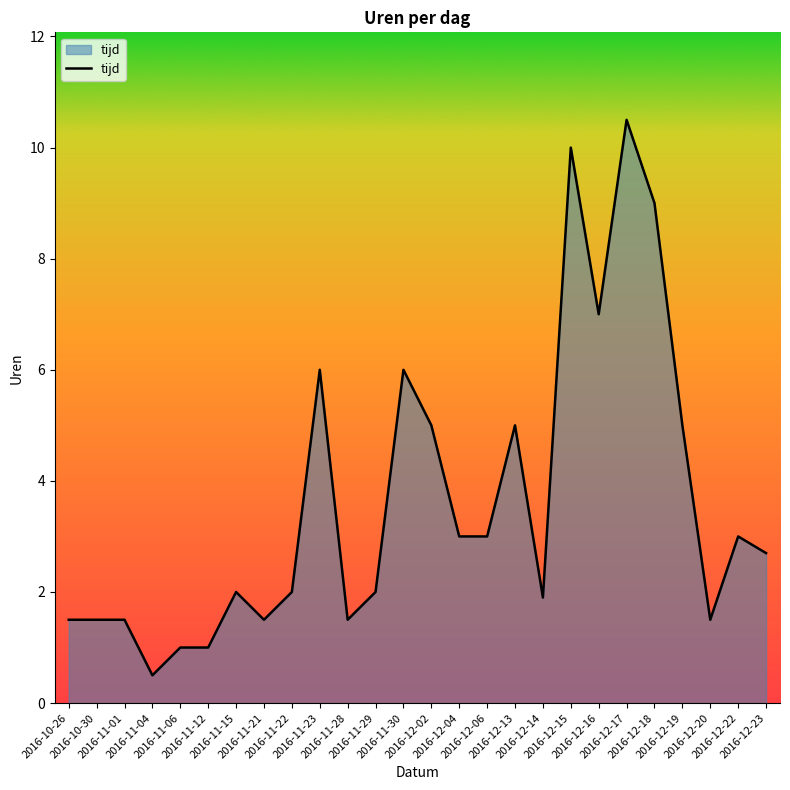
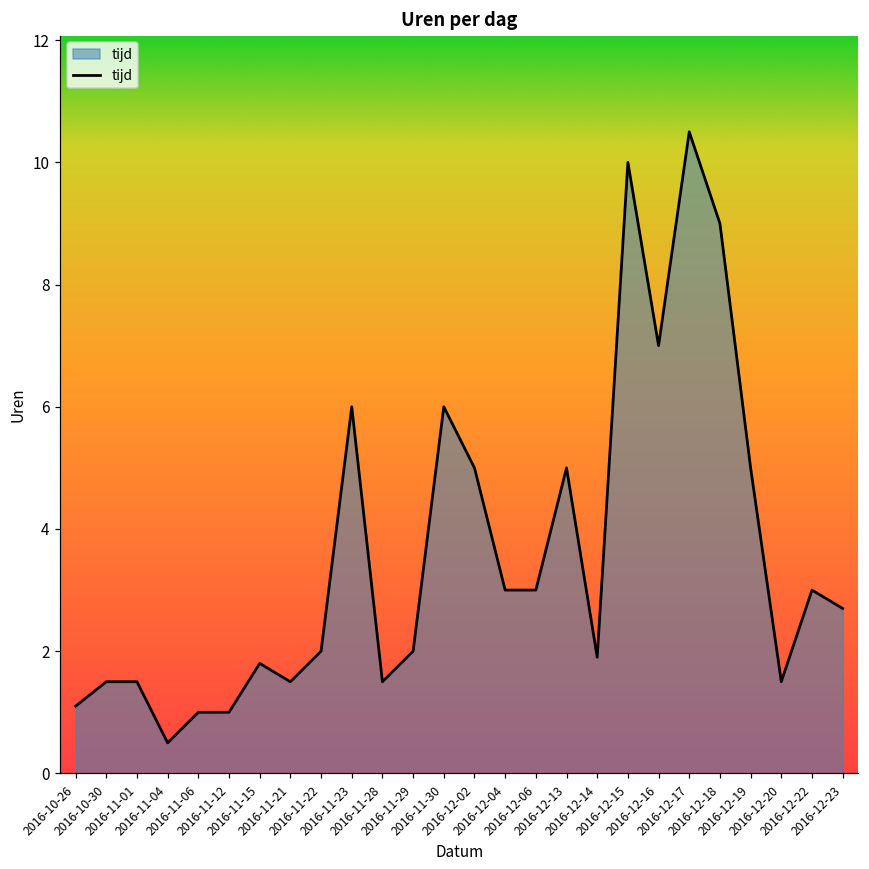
2016-10-26: 1.5 -> 1.1
2016-11-15: 2.0 -> 1.8
